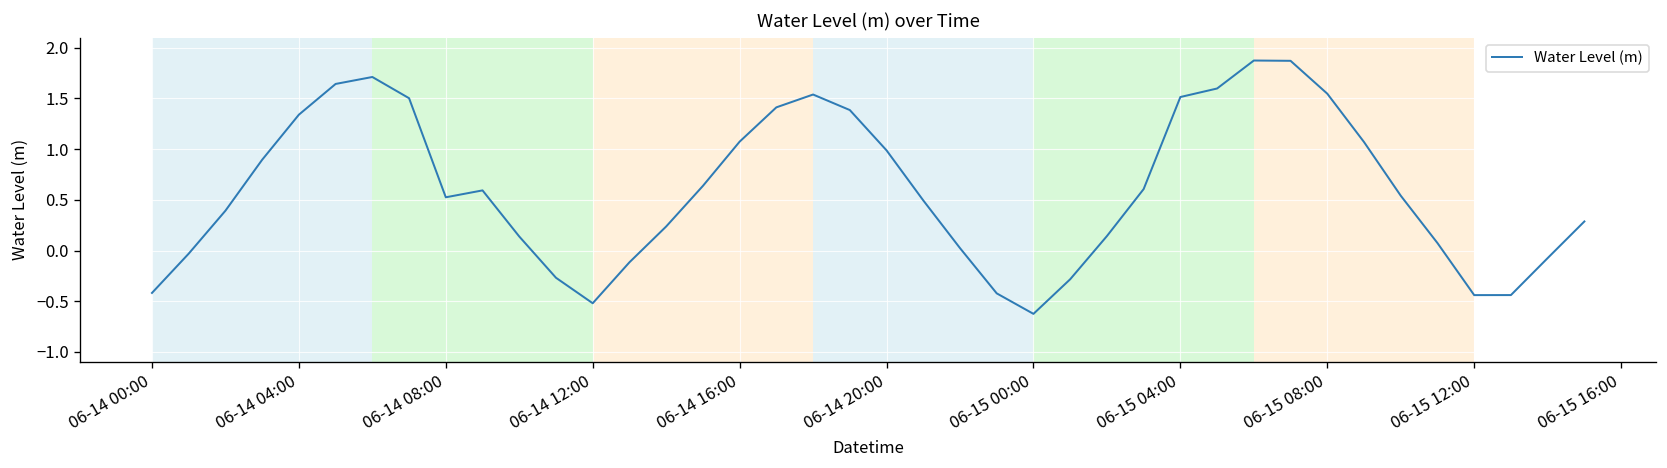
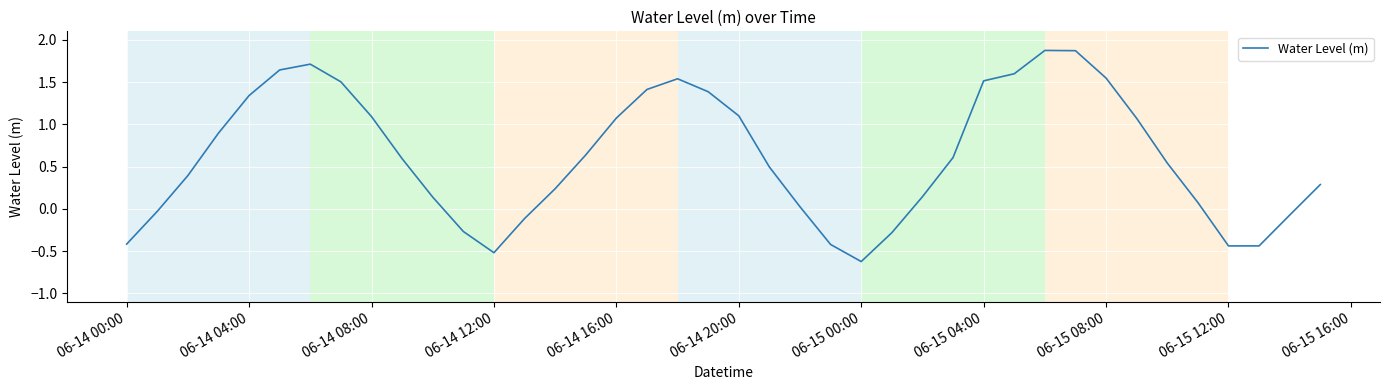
06-14 08:00: 0.5 -> 1.1
06-14 20:00: 1.0 -> 1.1
